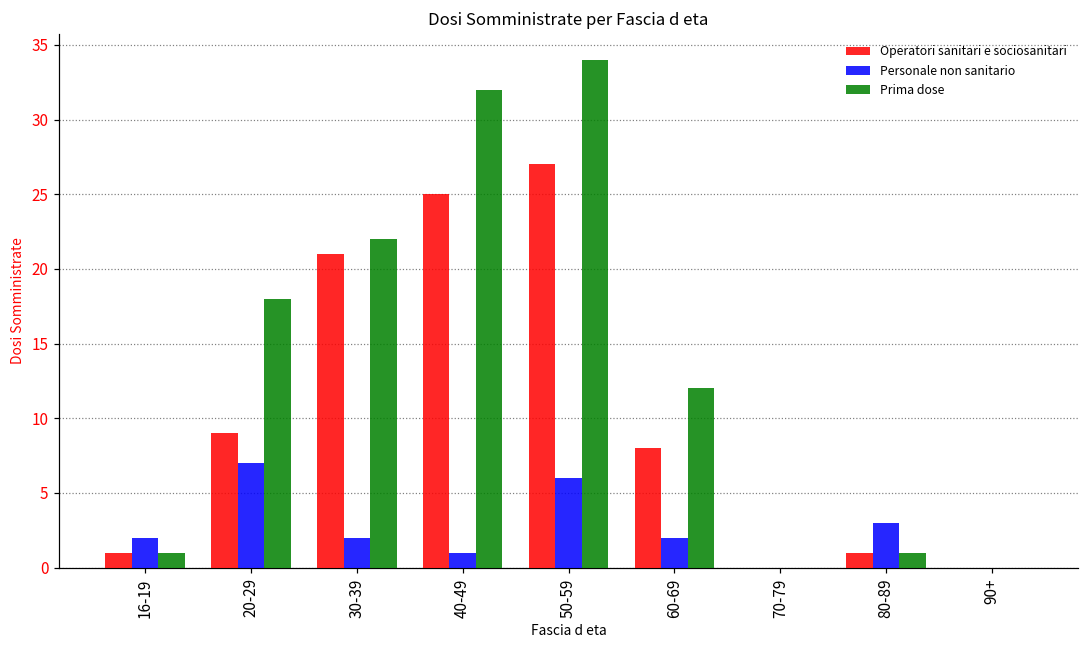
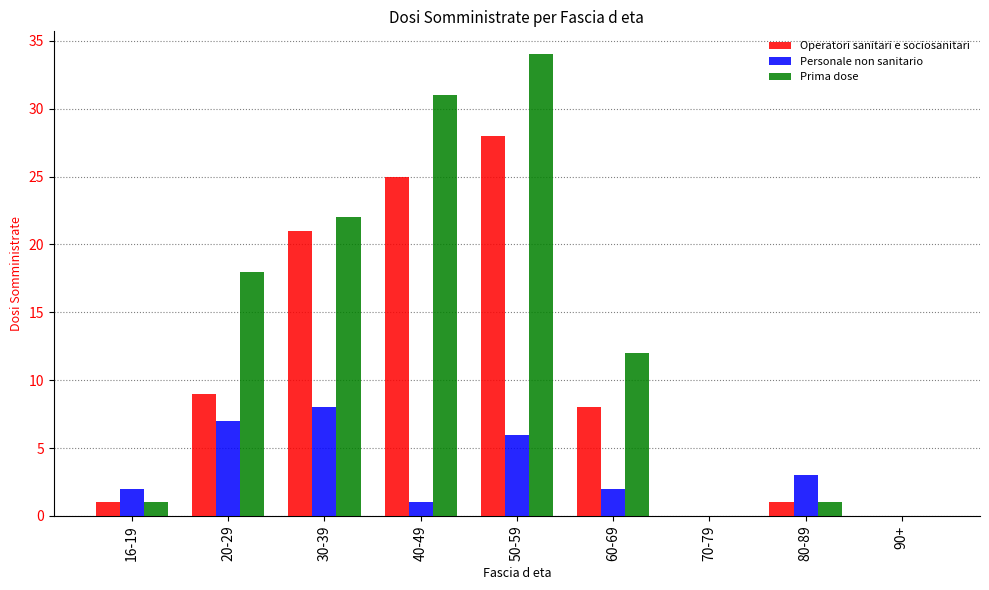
Personale non sanitario, 30-39: 2 -> 8
Prima dose, 40-49: 32 -> 31
Operatori sanitari e sociosanitari, 50-59: 27 -> 28
